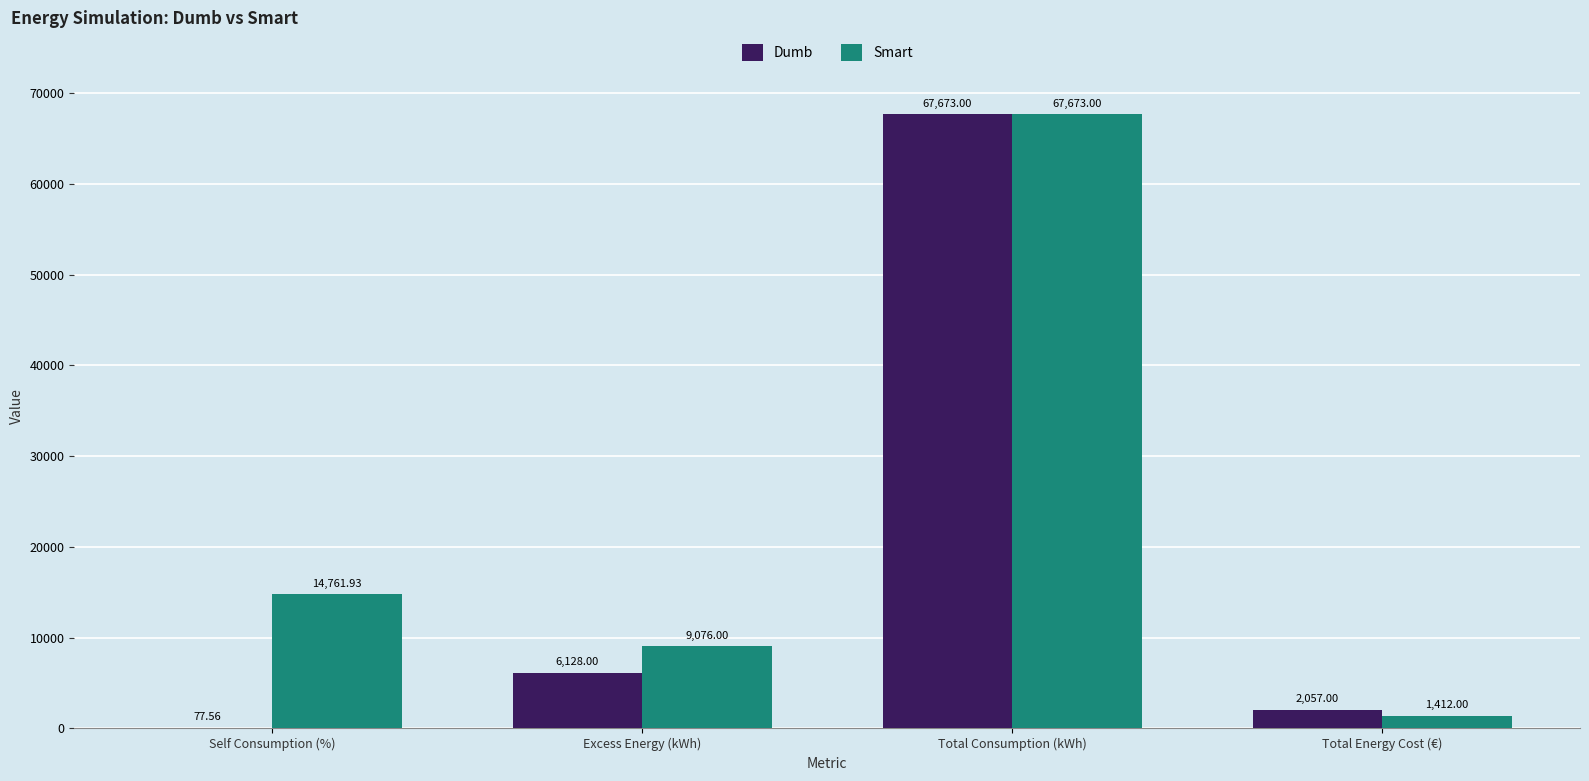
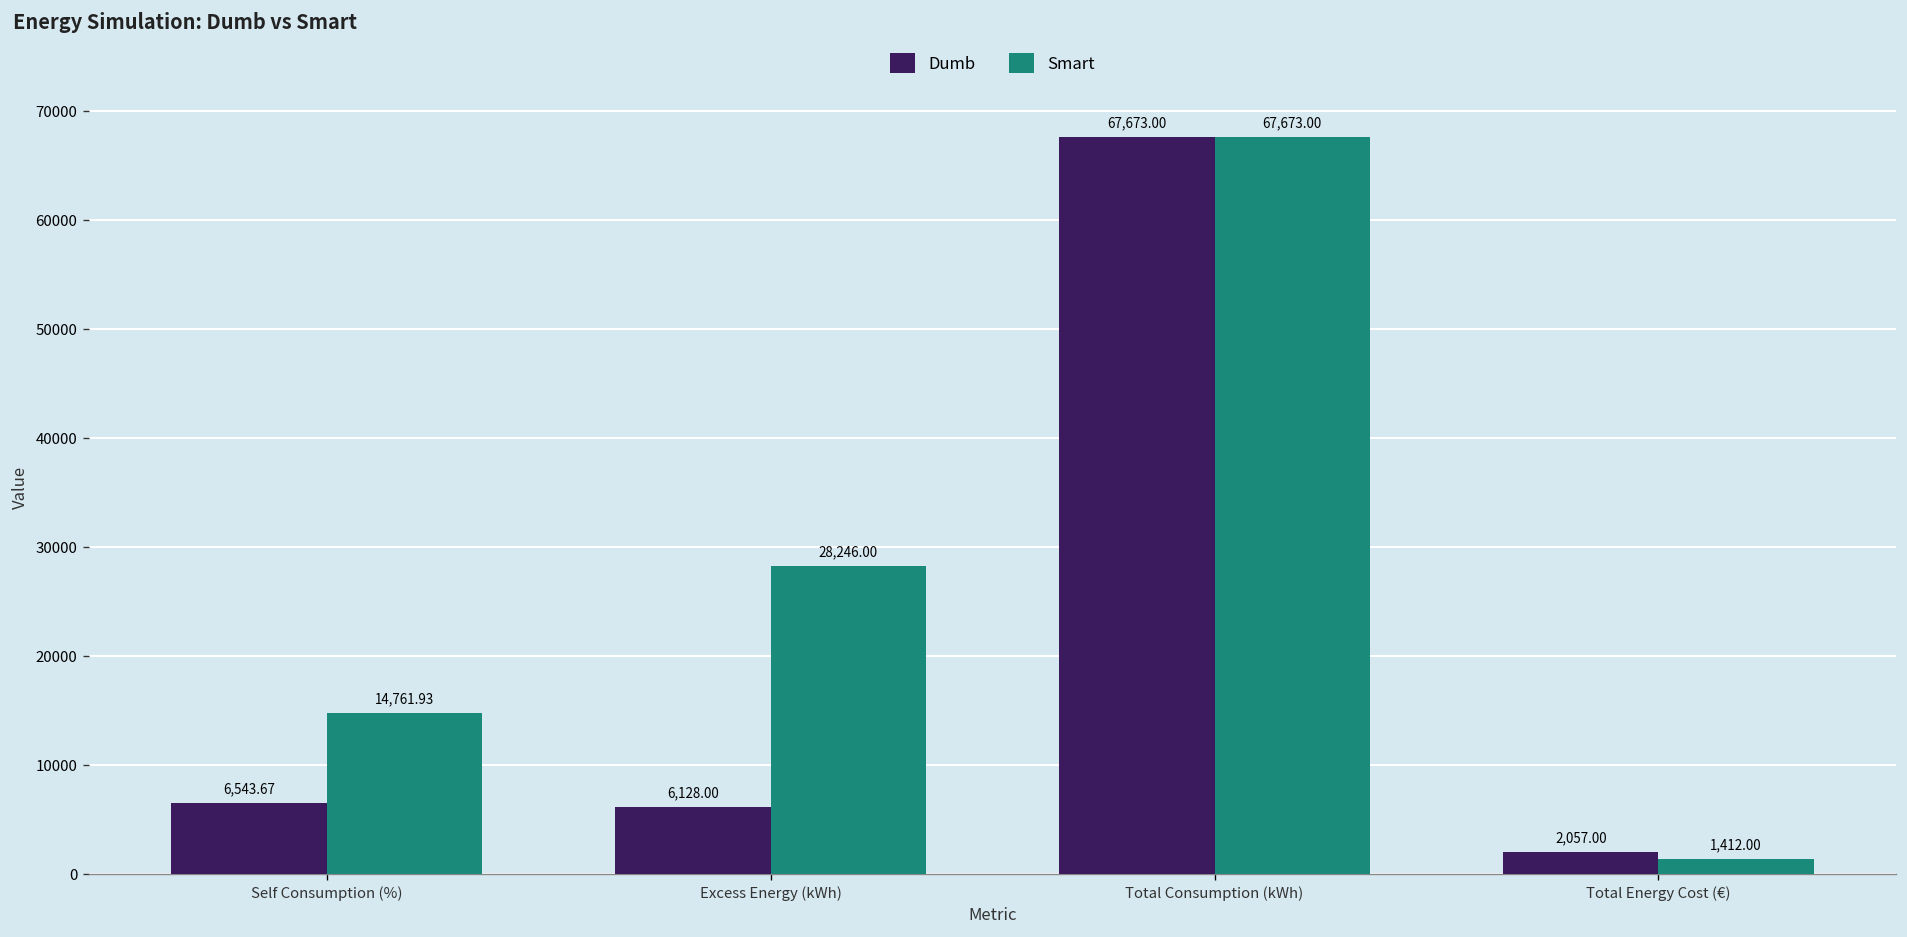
Dumb, Self Consumption (%): 77.56 -> 6,543.67
Smart, Excess Energy (kWh): 9,076.00 -> 28,246.00
